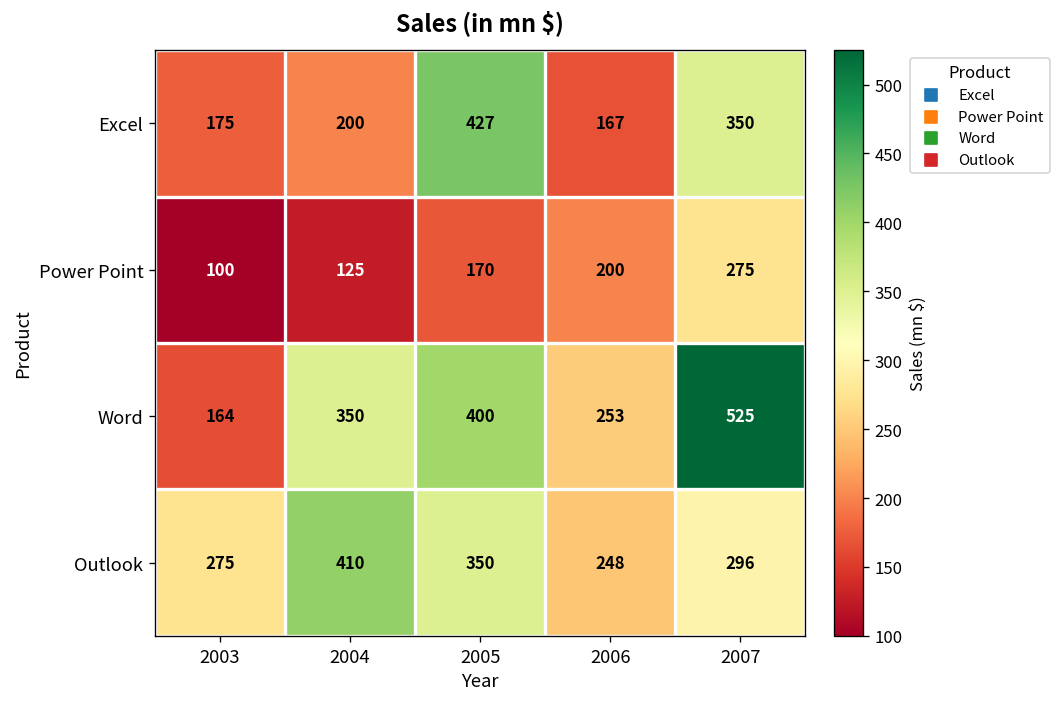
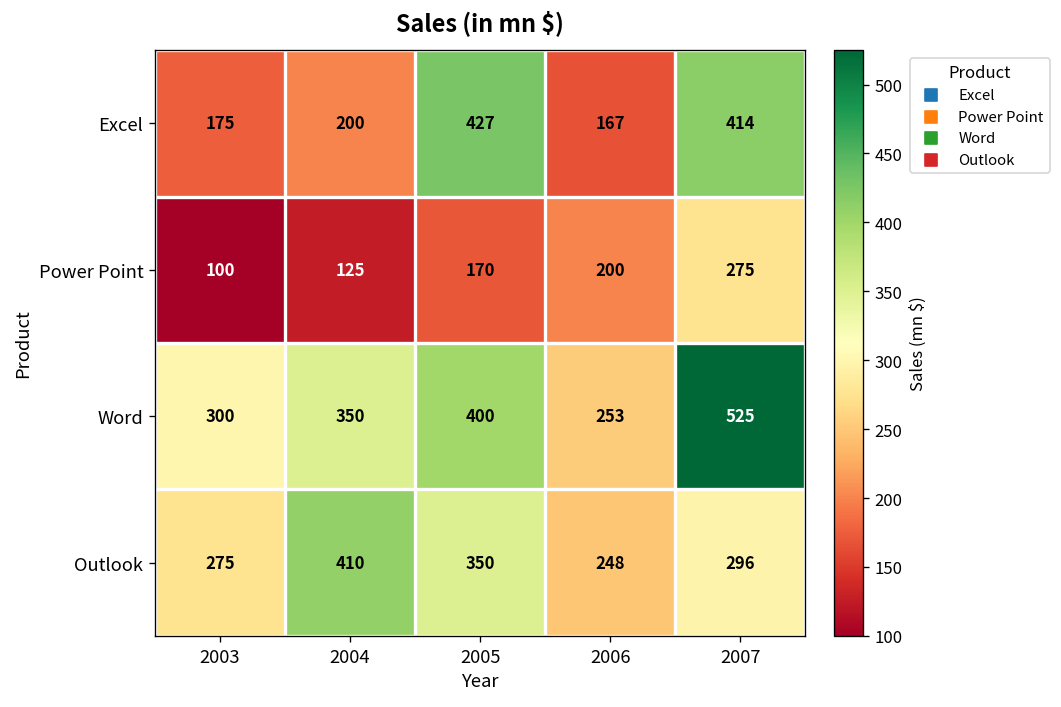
Excel, 2007: 350 -> 414
Word, 2003: 164 -> 300
